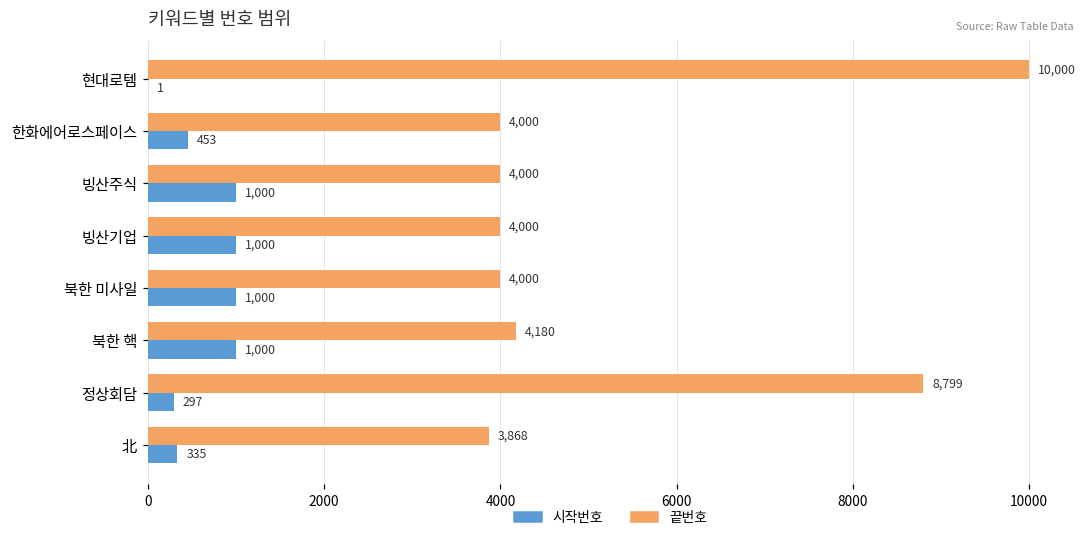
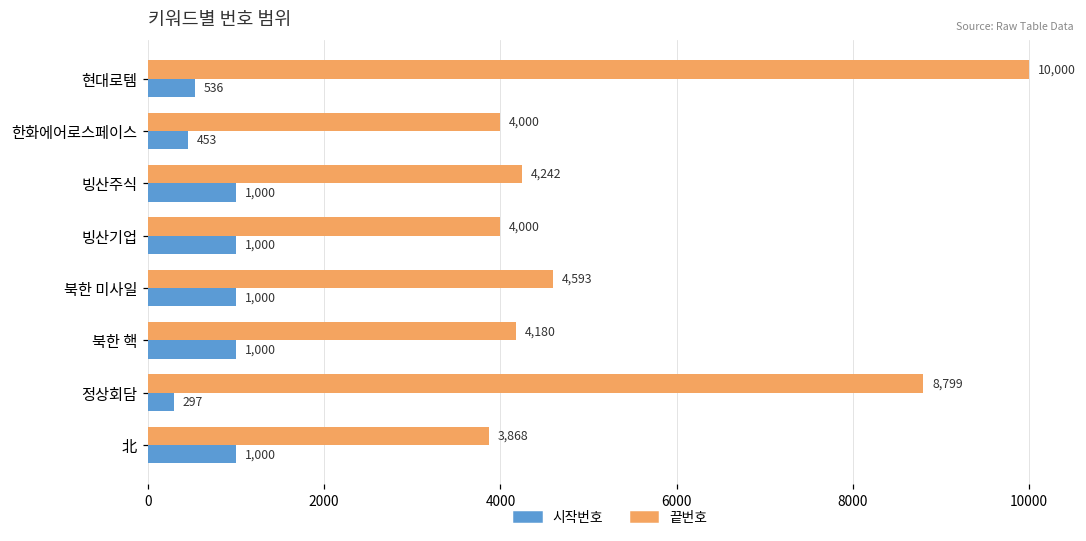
시작번호, 현대로템: 1 -> 536
끝번호, 빙산주식: 4,000 -> 4,242
끝번호, 북한 미사일: 4,000 -> 4,593
시작번호, 北: 335 -> 1,000
